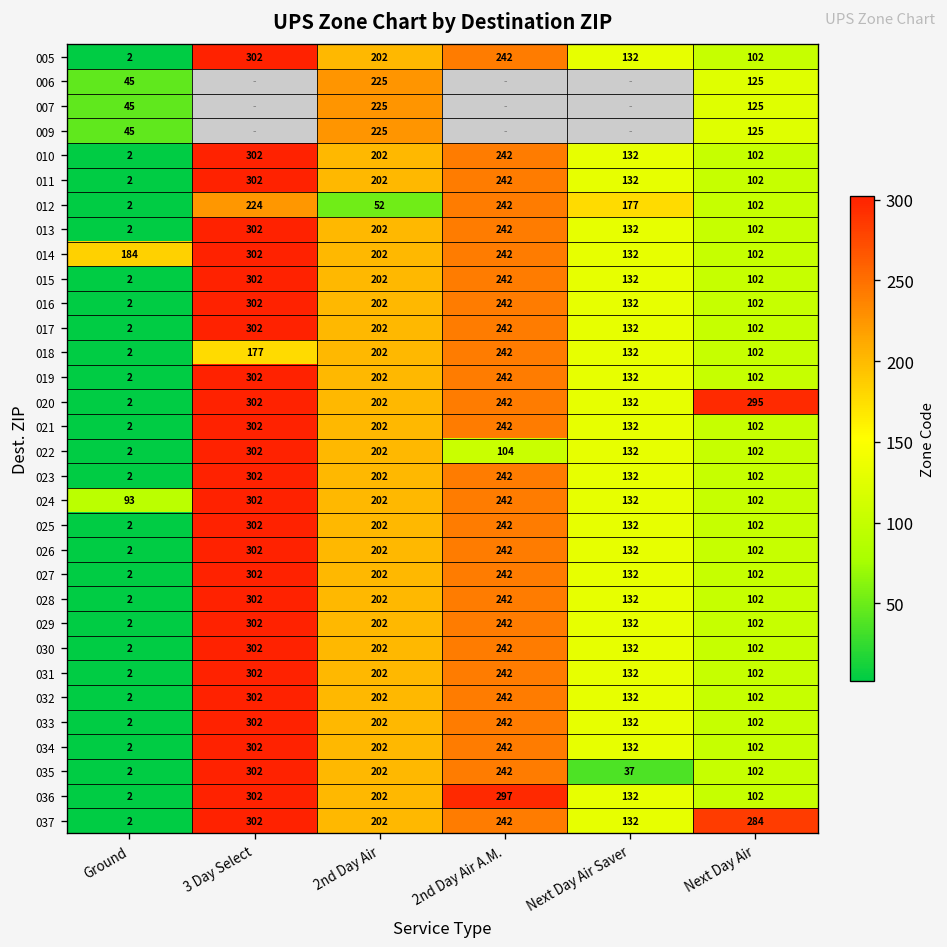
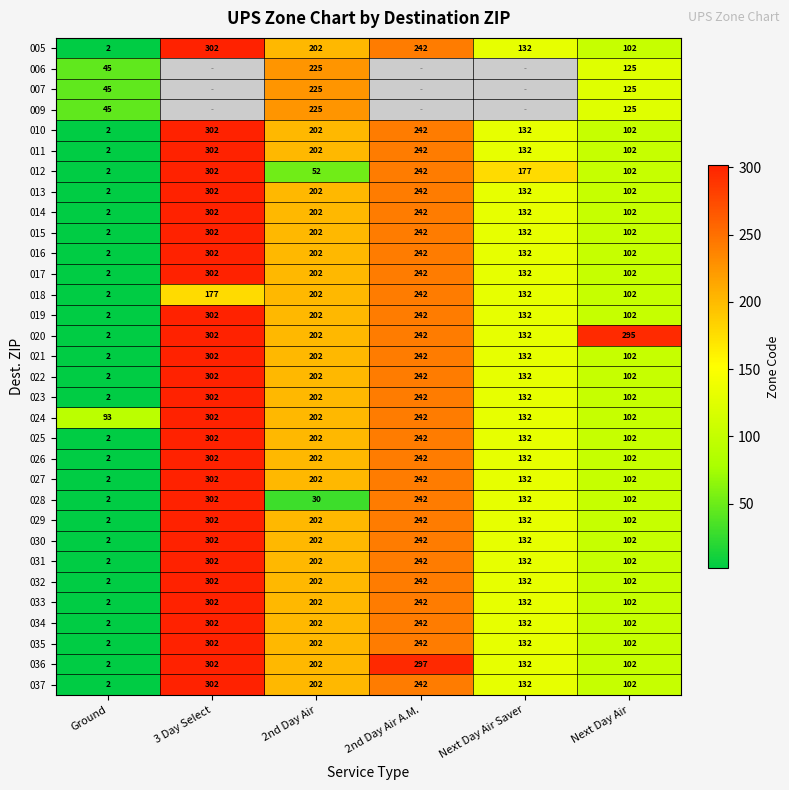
012, 3 Day Select: 224 -> 302
014, Ground: 184 -> 2
022, 2nd Day Air A.M.: 104 -> 242
028, 2nd Day Air: 202 -> 30
035, Next Day Air Saver: 37 -> 132
037, Next Day Air: 284 -> 102
